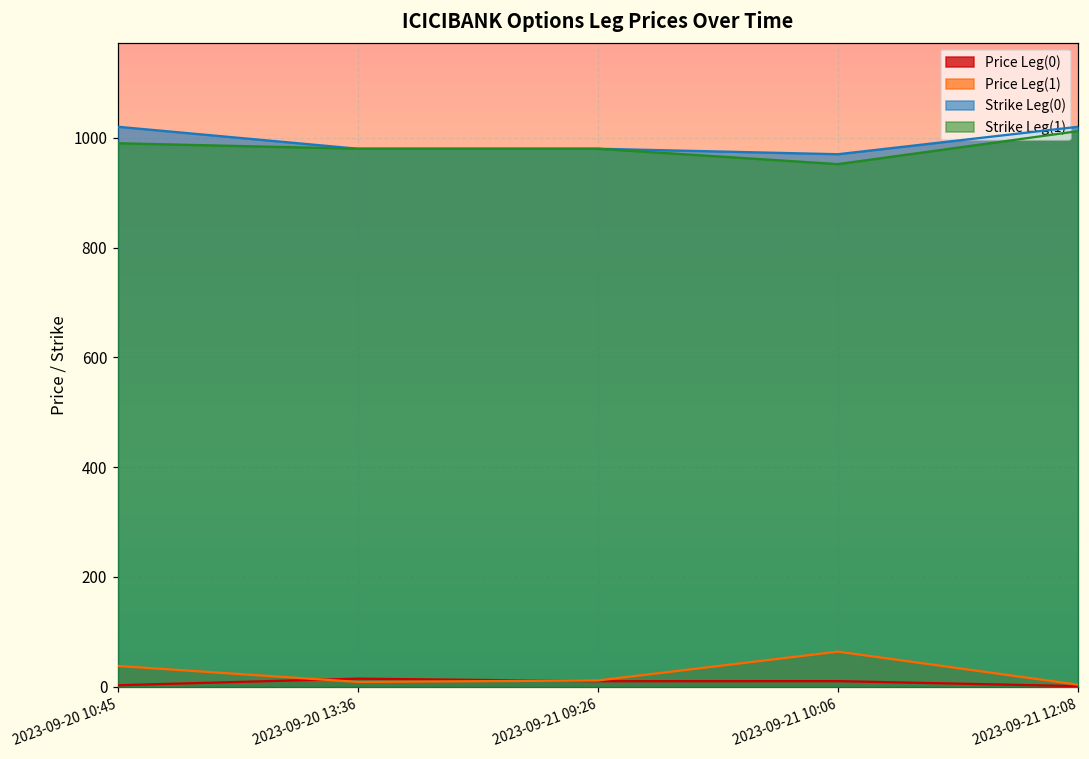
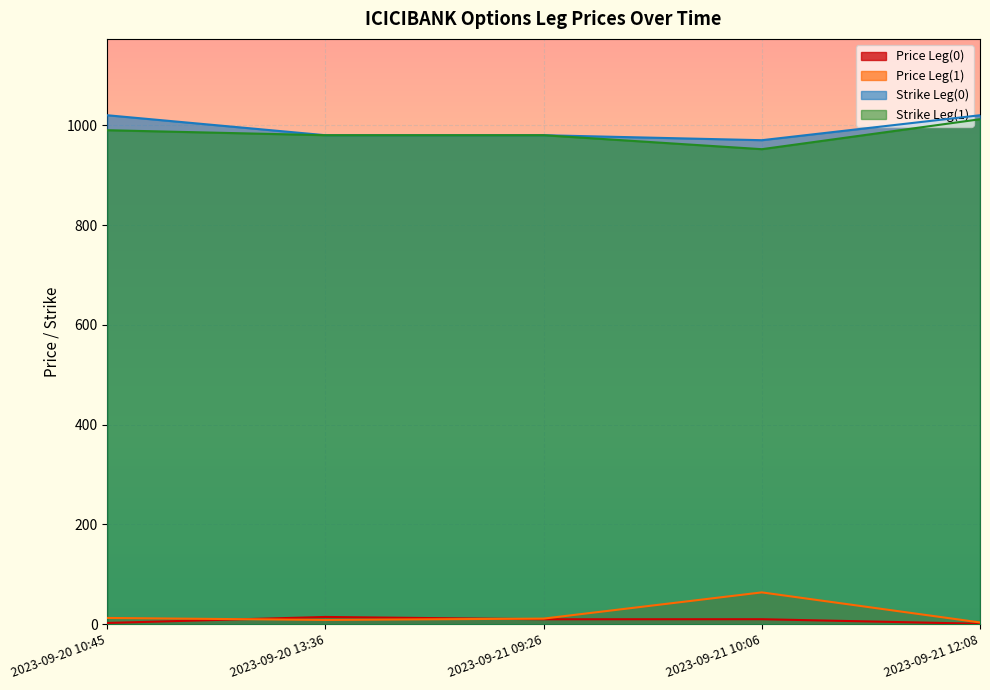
Price Leg(1), 2023-09-20 10:45: 40 -> 10
